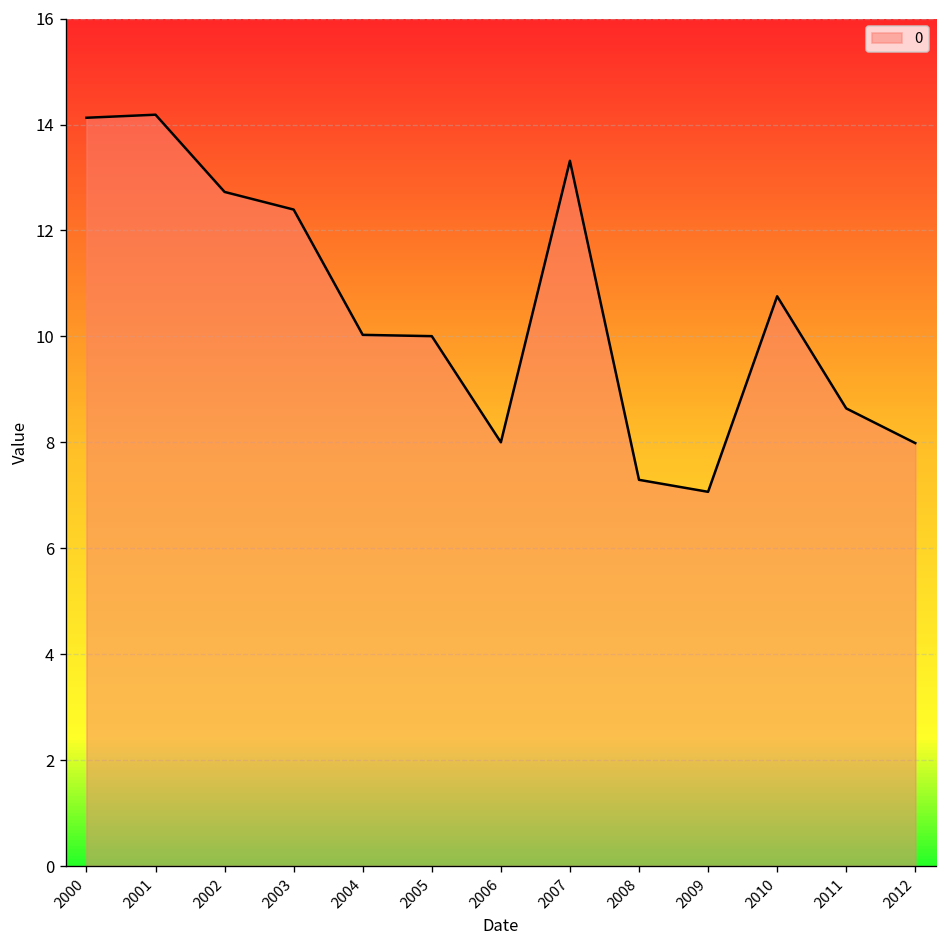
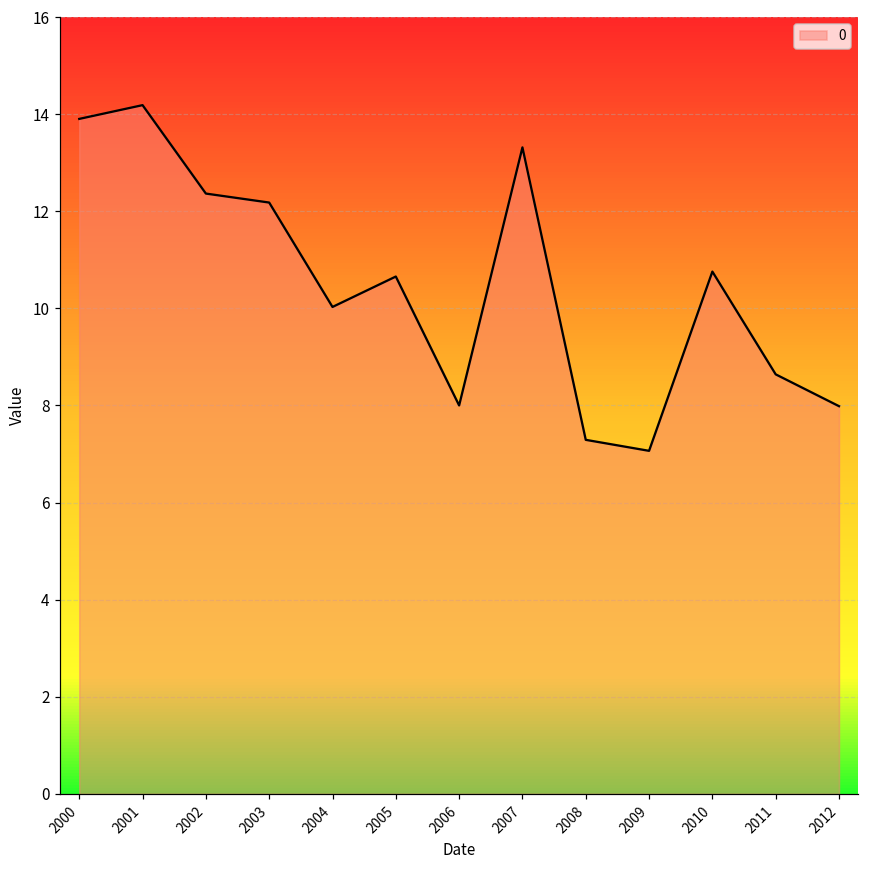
2000: 14.1 -> 13.9
2002: 12.7 -> 12.4
2003: 12.4 -> 12.2
2005: 10.0 -> 10.7
